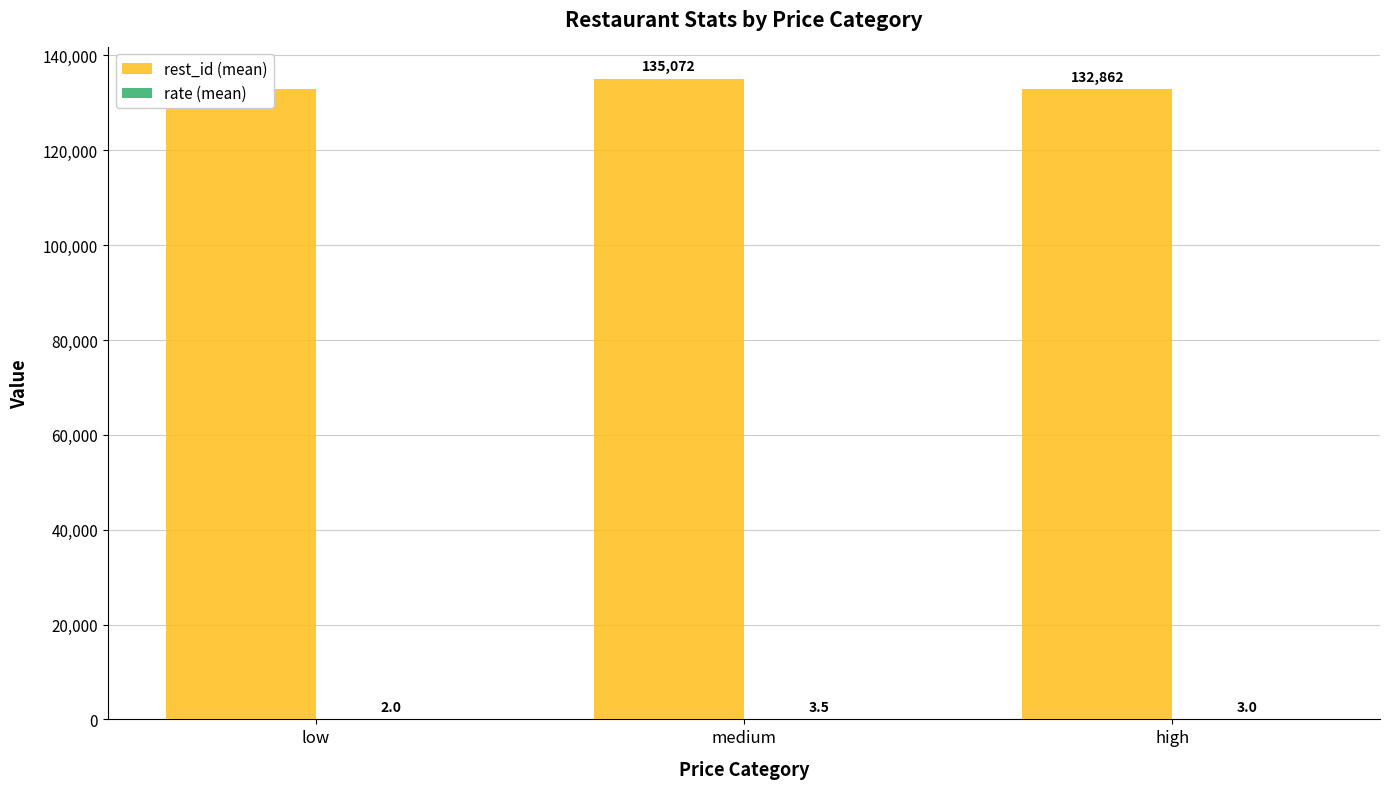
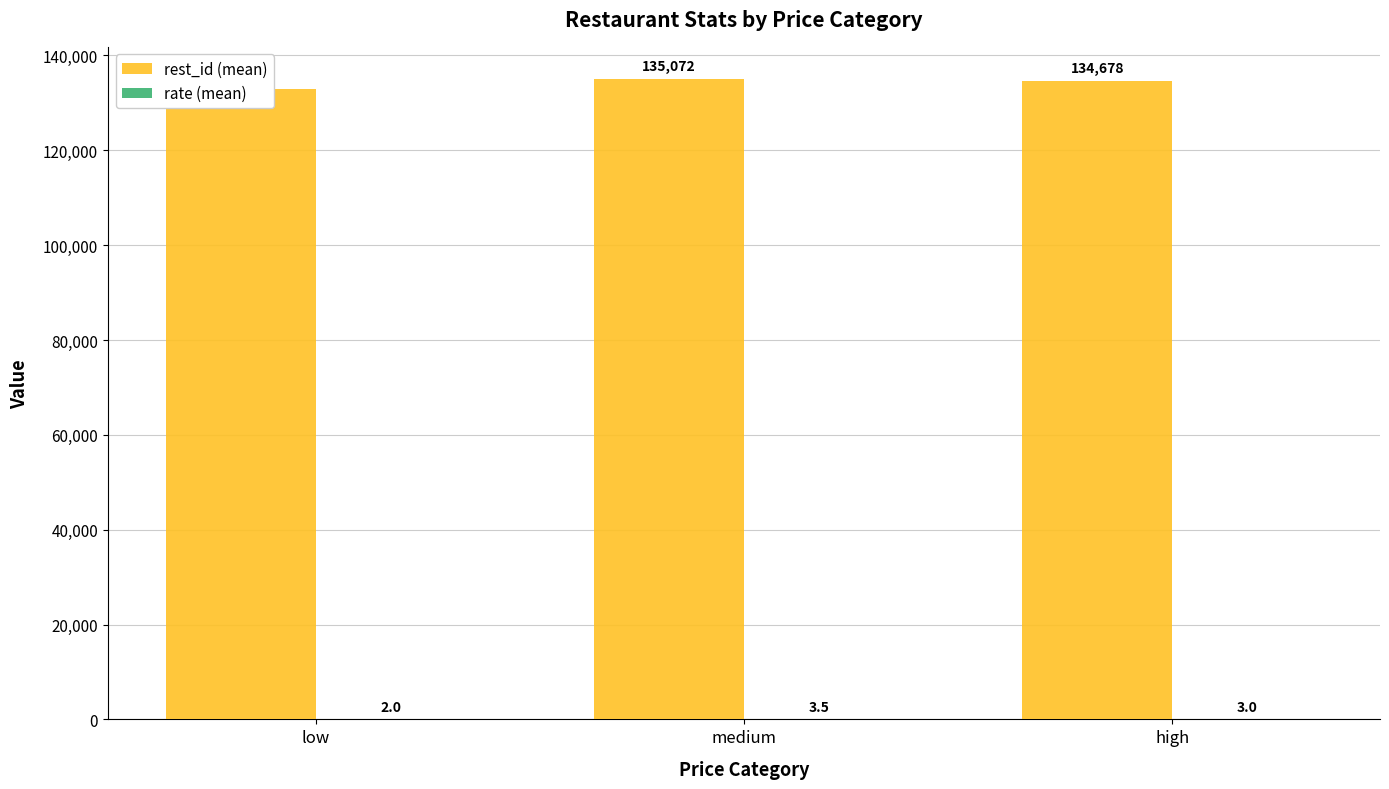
rest_id (mean), high: 132,862 -> 134,678
